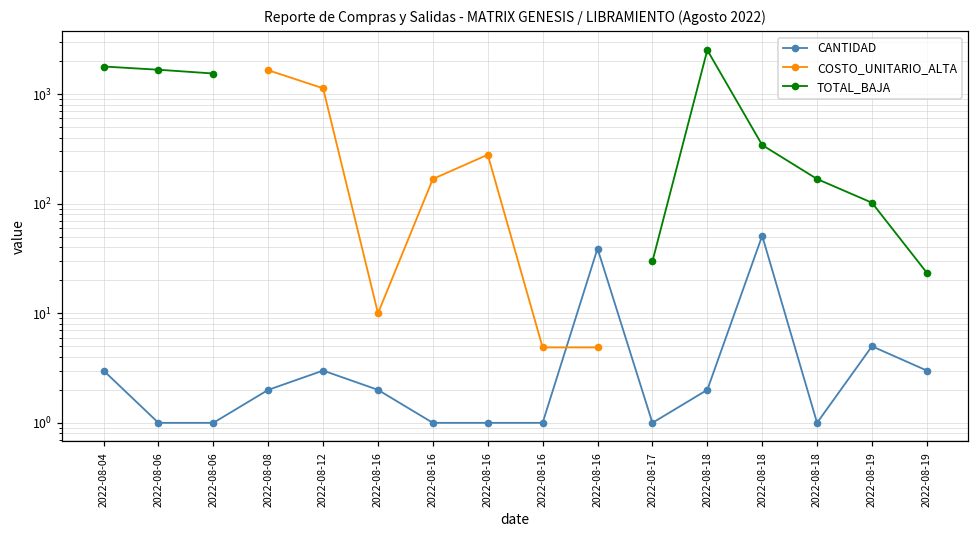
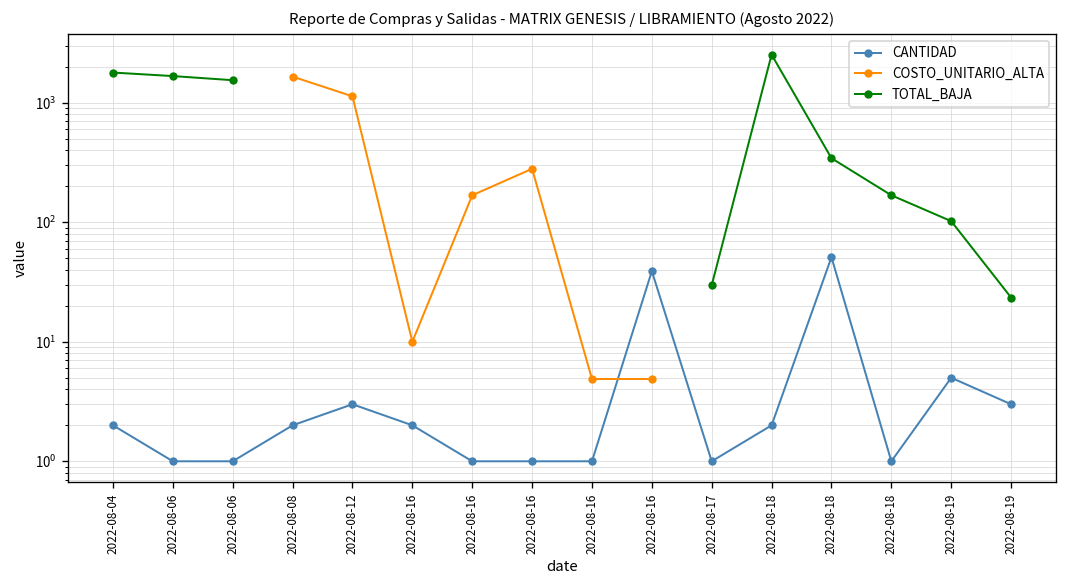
CANTIDAD, 2022-08-04: 3 -> 2
